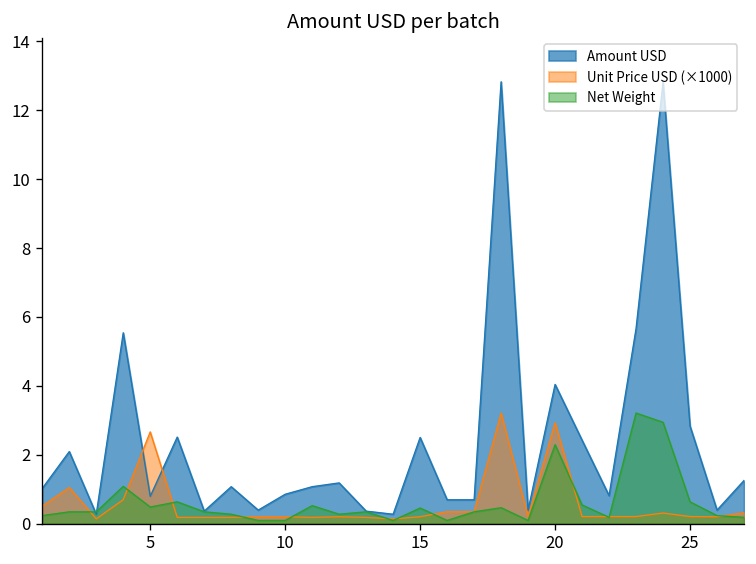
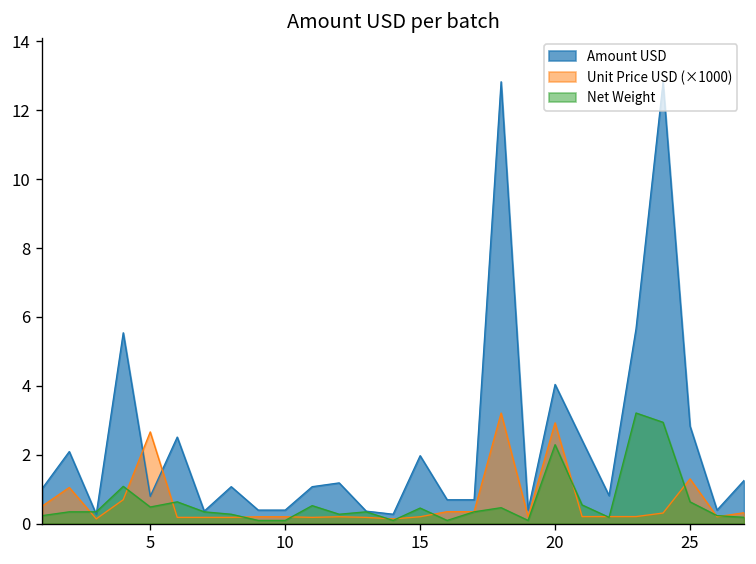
Amount USD, 10: 0.9 -> 0.4
Amount USD, 15: 2.5 -> 2.0
Unit Price USD (×1000), 25: 0.2 -> 1.3
